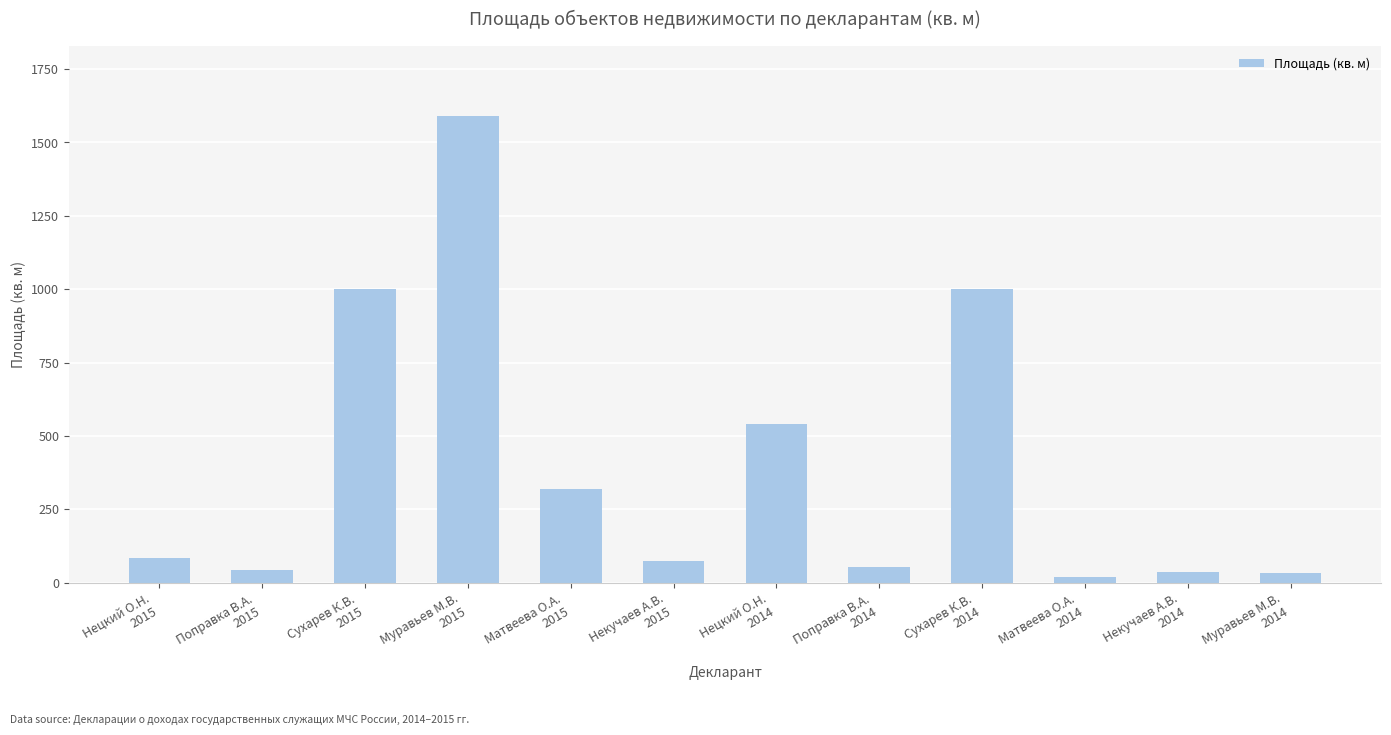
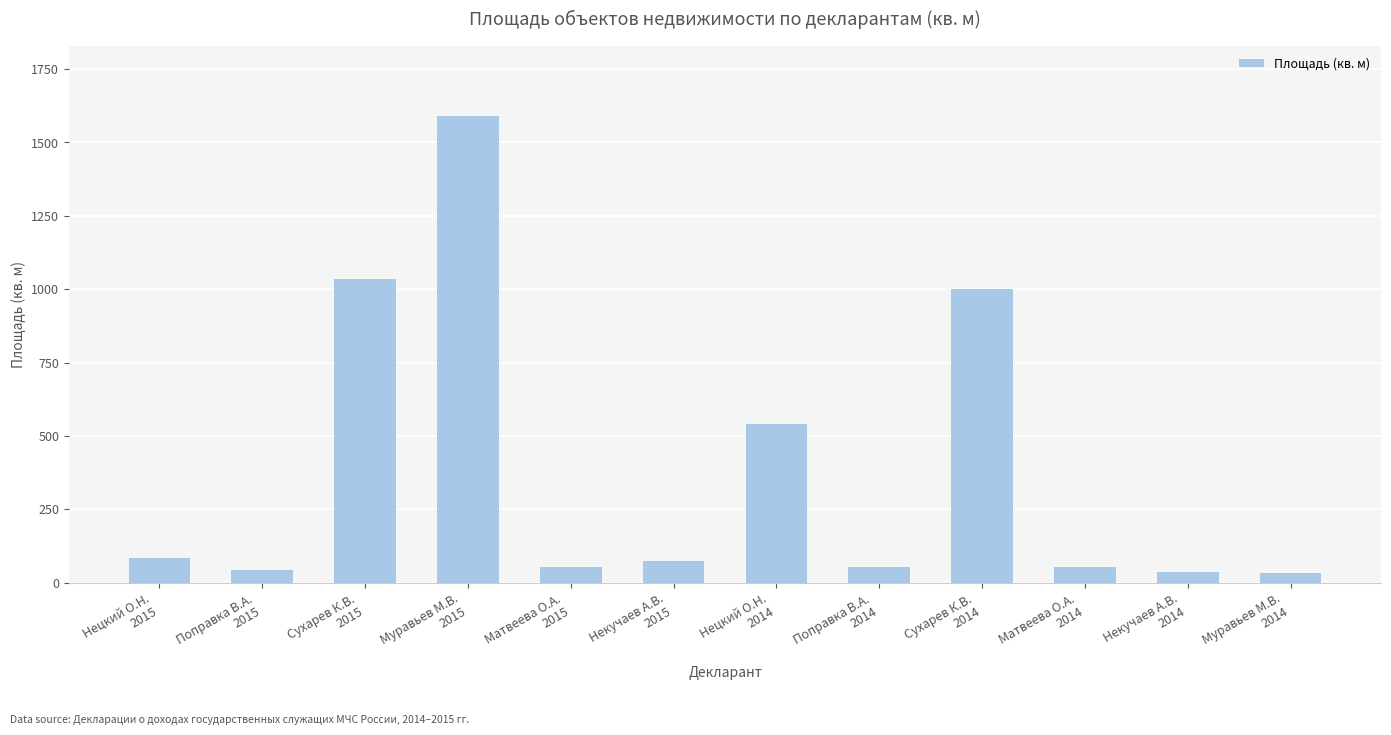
Сухарев К.В. 2015: 1000 -> 1030
Матвеева О.А. 2015: 320 -> 50
Матвеева О.А. 2014: 20 -> 50
